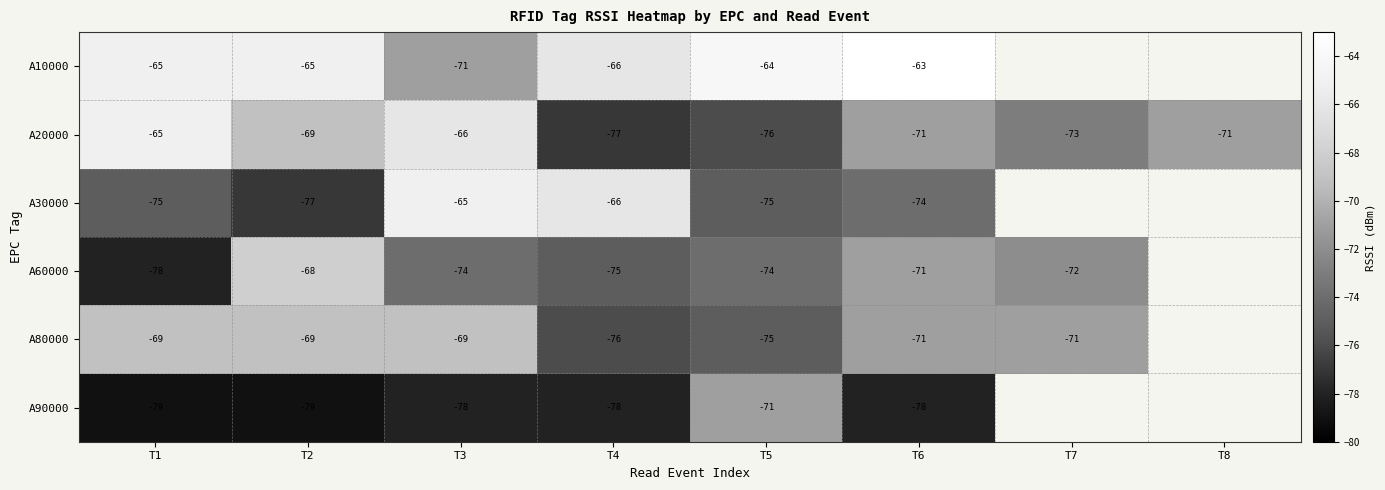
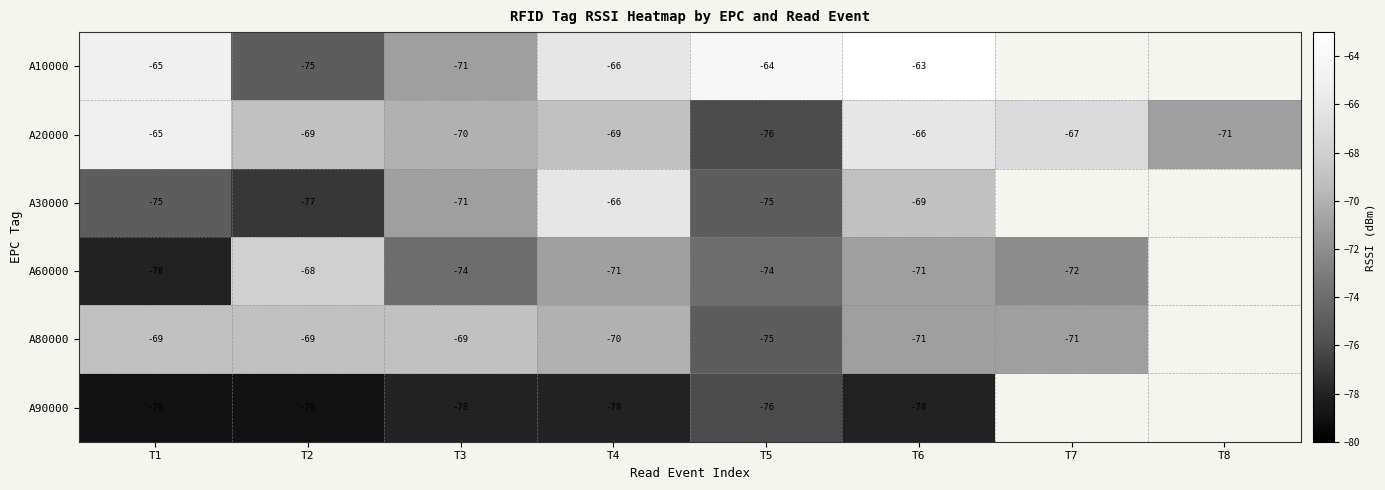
A10000, T2: -65 -> -75
A20000, T3: -66 -> -70
A20000, T4: -77 -> -69
A20000, T6: -71 -> -66
A20000, T7: -73 -> -67
A30000, T3: -65 -> -71
A30000, T6: -74 -> -69
A60000, T4: -75 -> -71
A80000, T4: -76 -> -70
A90000, T5: -71 -> -76
